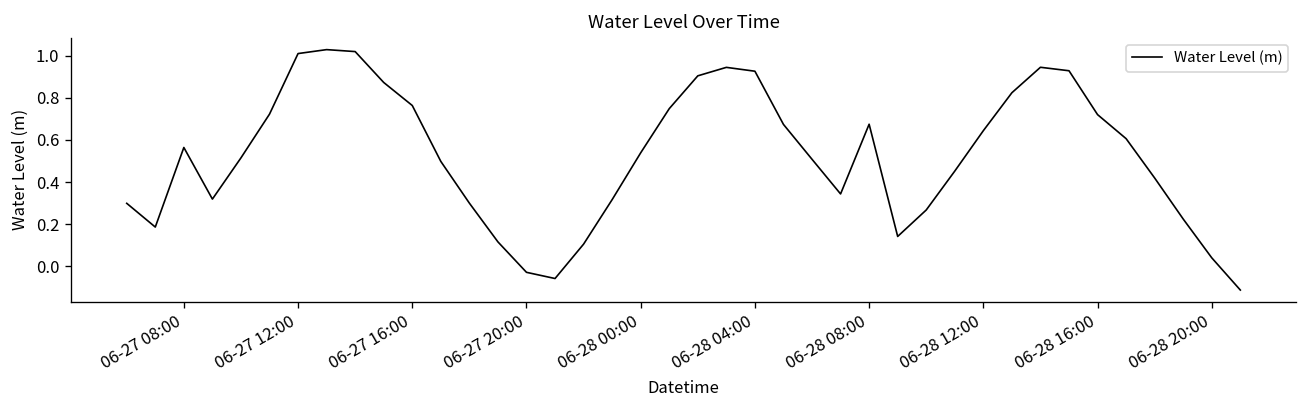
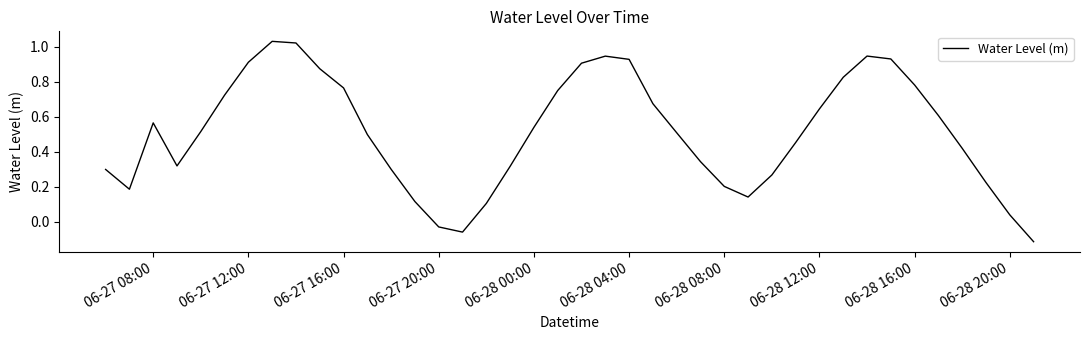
06-27 12:00: 1.01 -> 0.91
06-28 08:00: 0.67 -> 0.20
06-28 16:00: 0.72 -> 0.78
